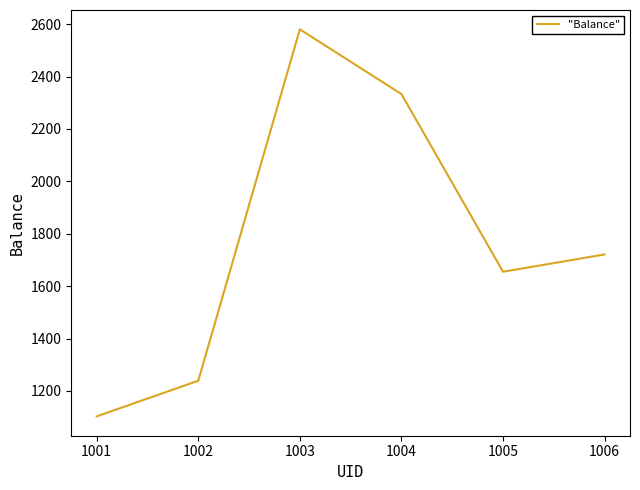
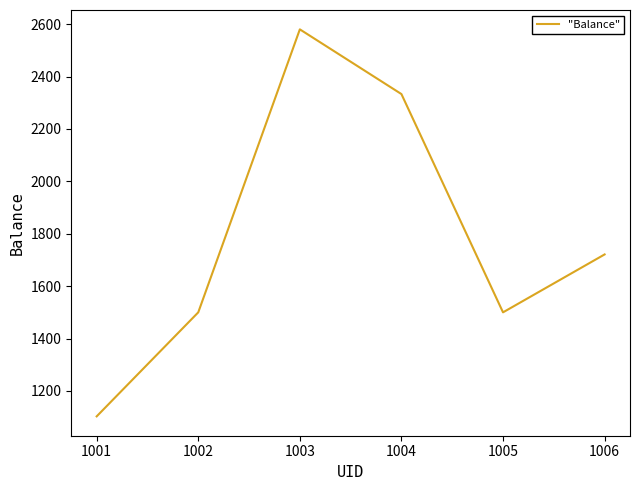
1002: 1240 -> 1500
1005: 1660 -> 1500
